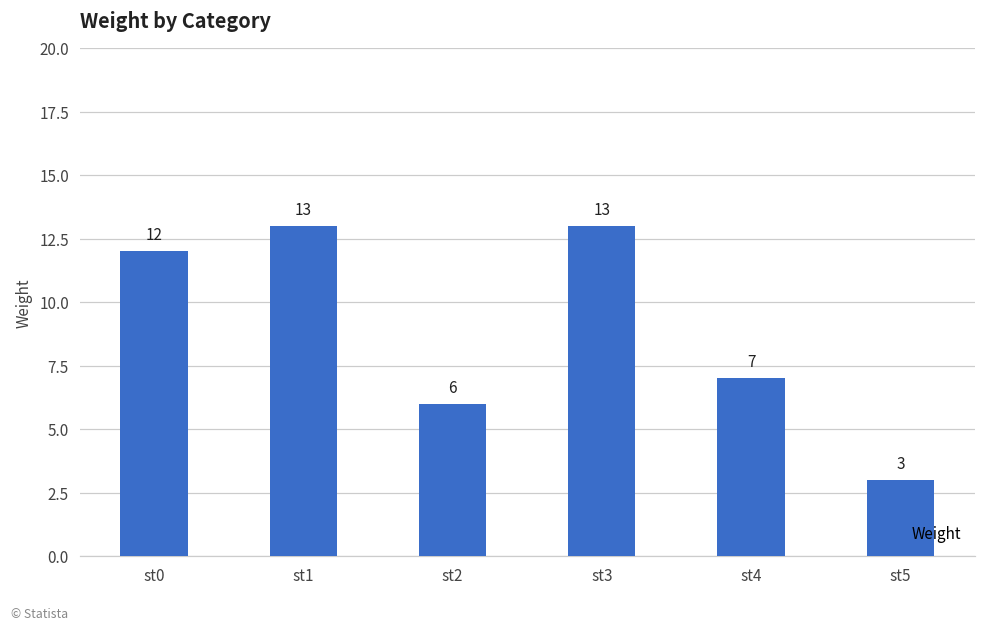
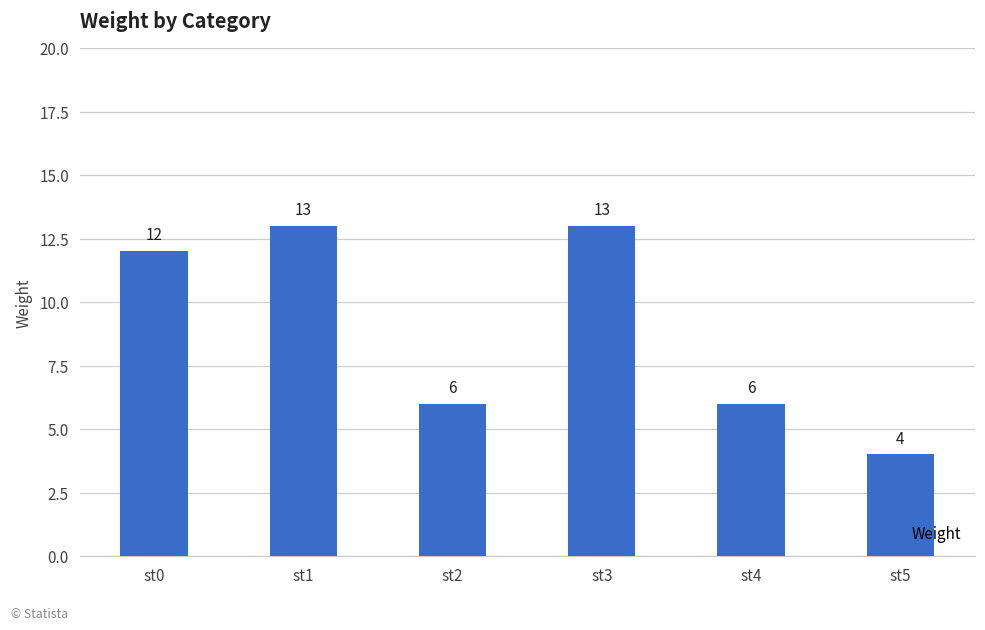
st4: 7 -> 6
st5: 3 -> 4
